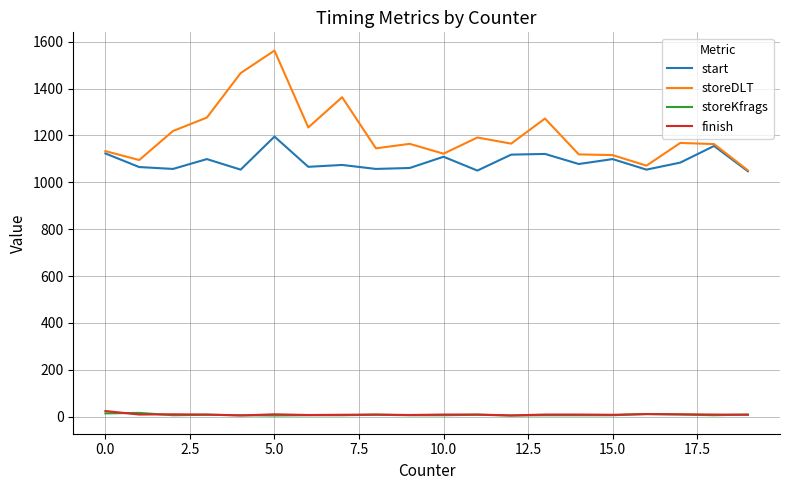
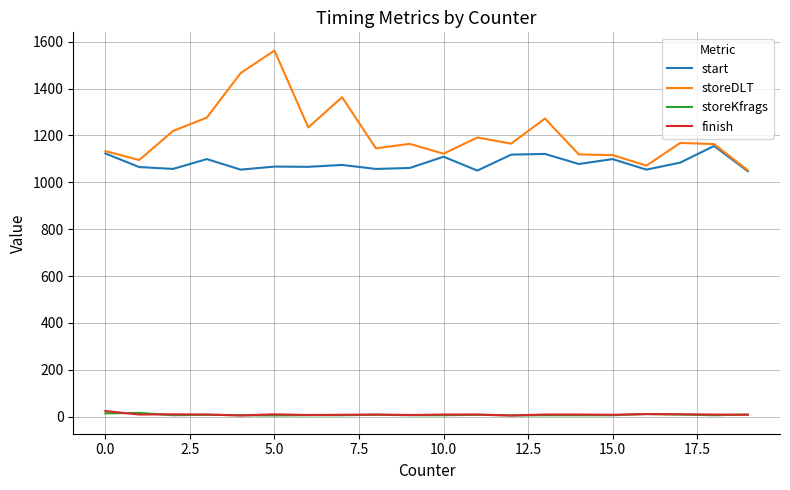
start, 5.0: 1200 -> 1070
